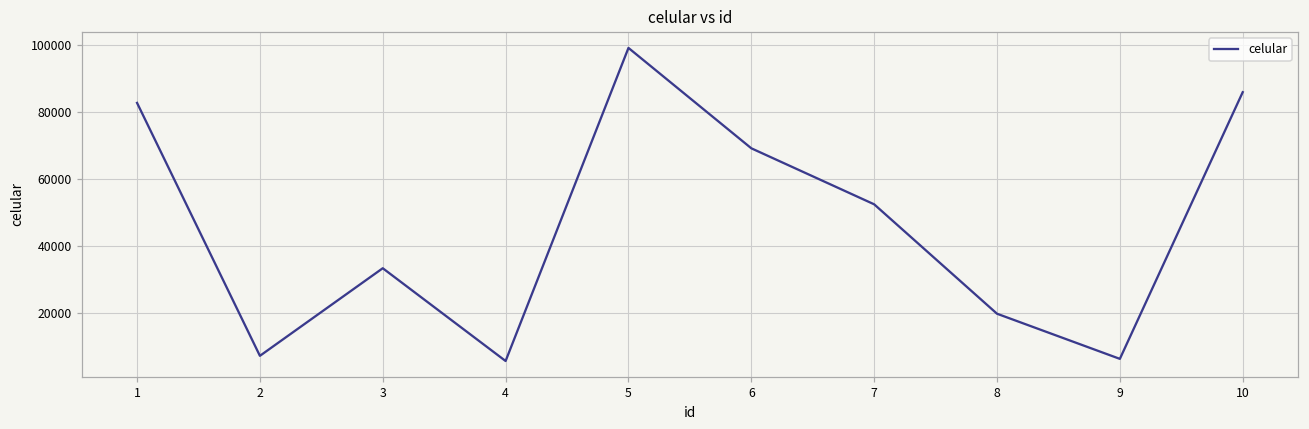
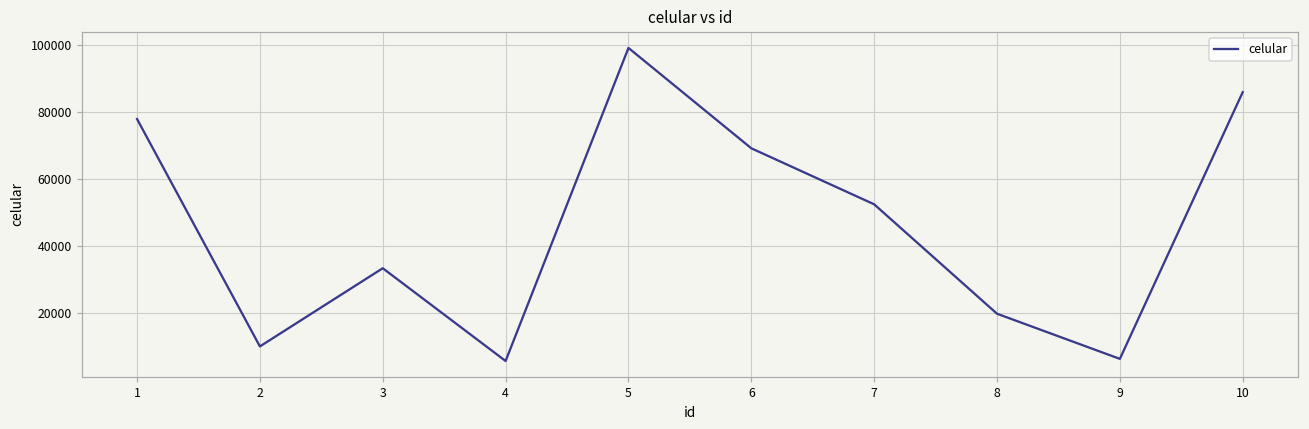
1: 83000 -> 78000
2: 7000 -> 10000
